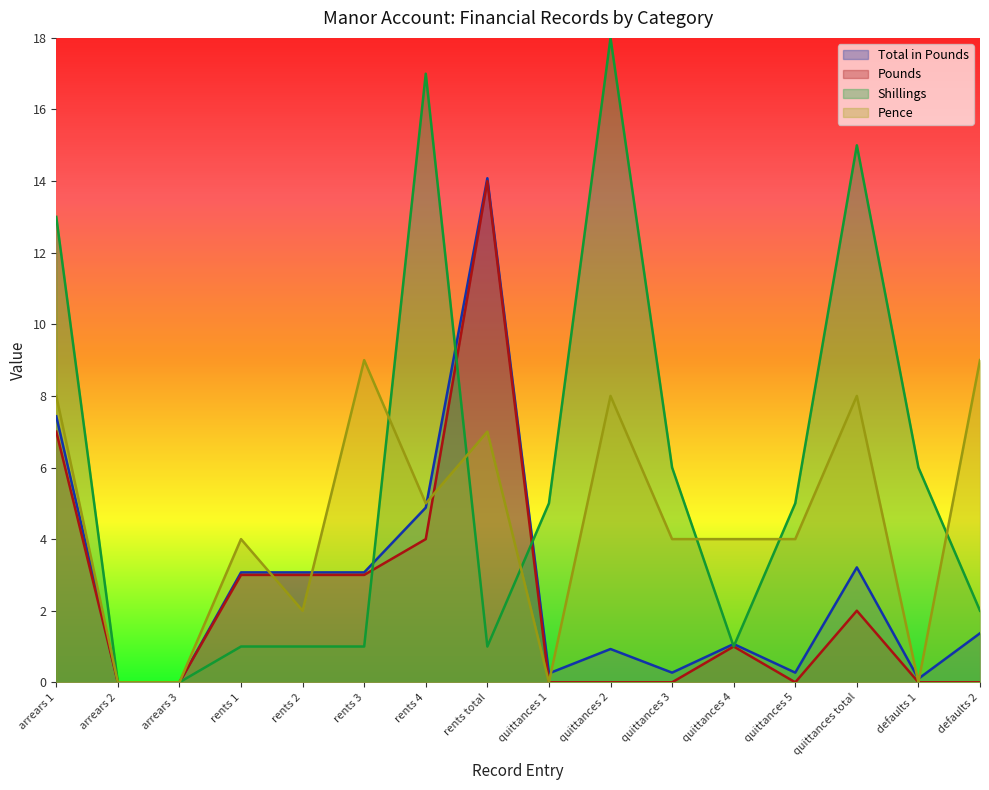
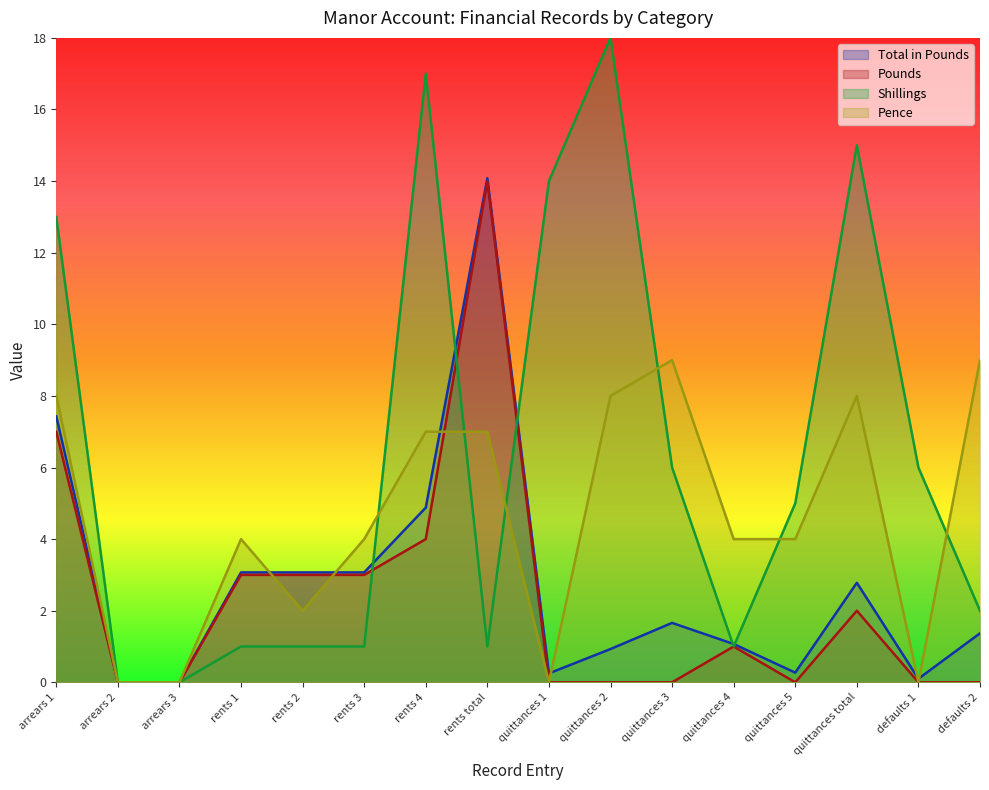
Pence, rents 3: 9 -> 4
Pence, rents 4: 5 -> 7
Shillings, quittances 1: 5 -> 14
Total in Pounds, quittances 3: 0.3 -> 1.7
Pence, quittances 3: 4 -> 9
Total in Pounds, quittances total: 3.2 -> 2.8
